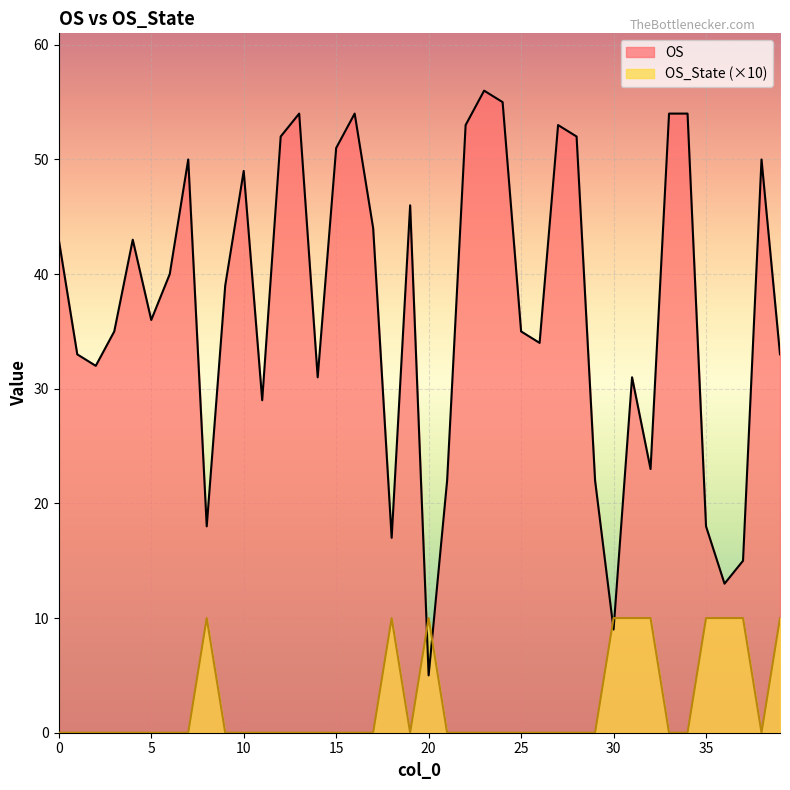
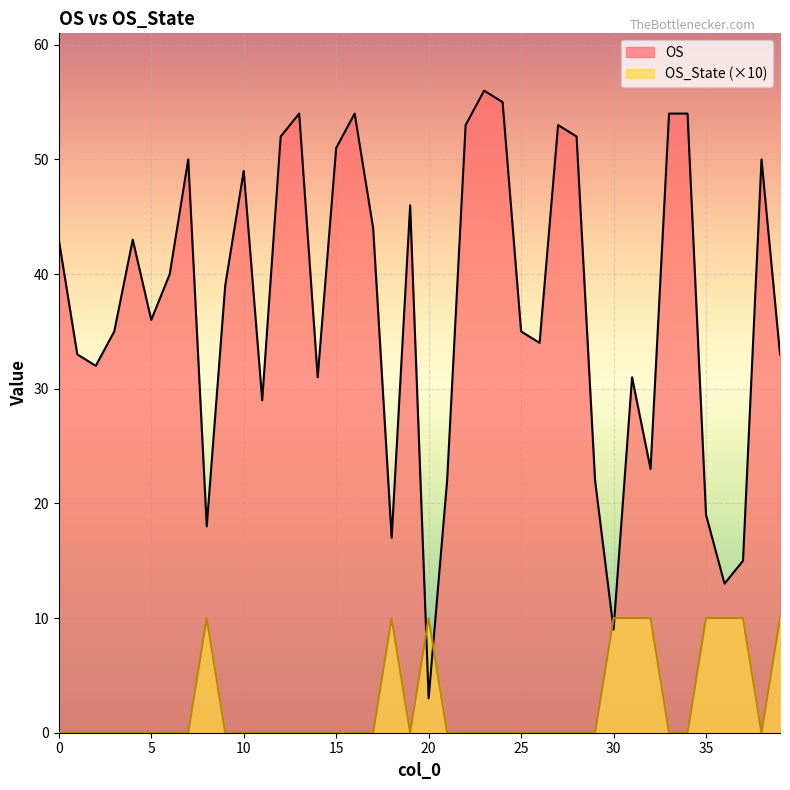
OS, 20: 5 -> 3
OS, 35: 18 -> 19
